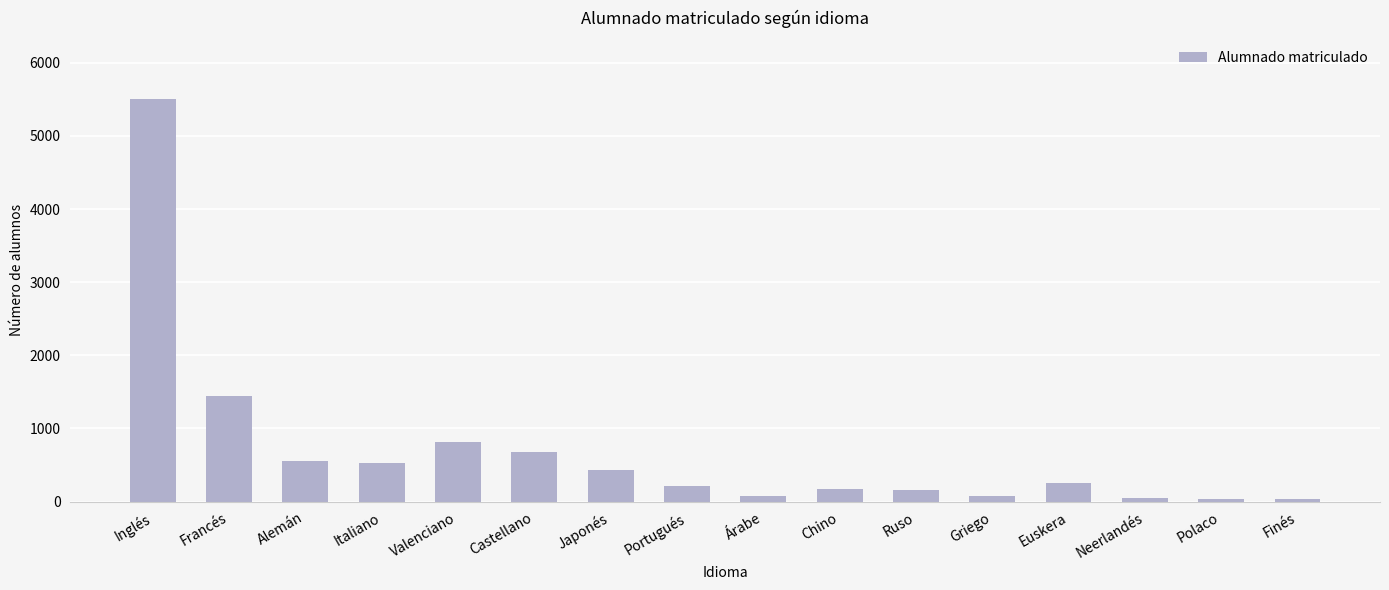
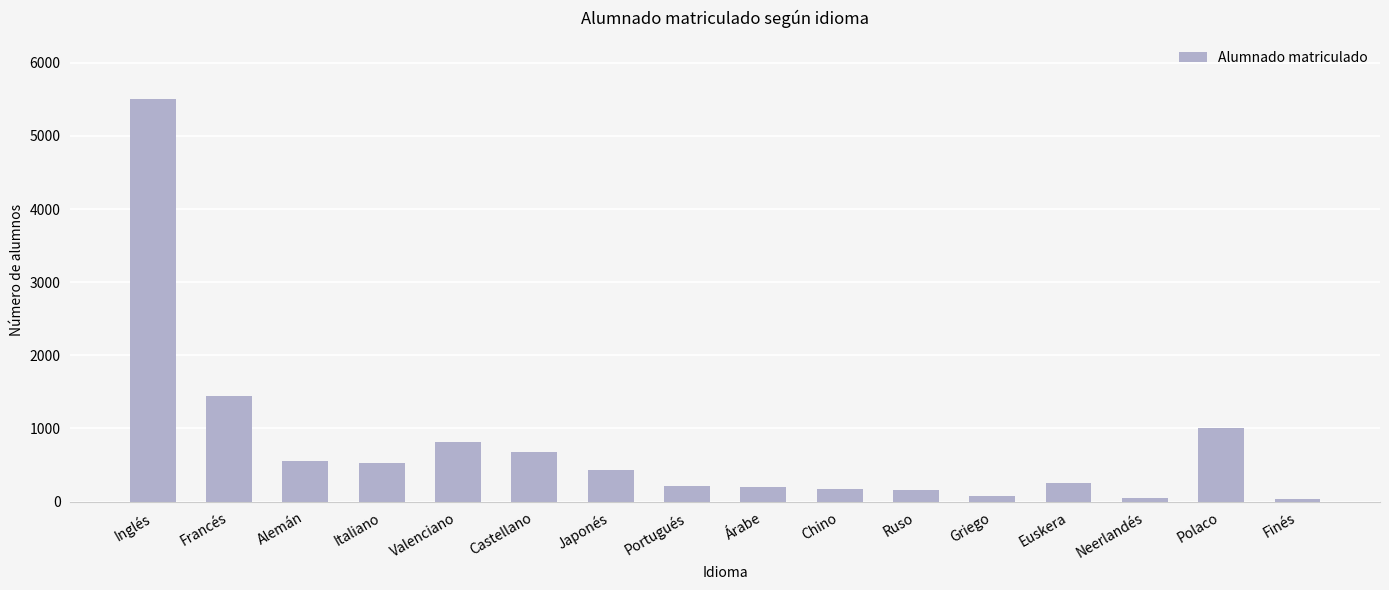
Árabe: 100 -> 200
Polaco: 0 -> 1000
